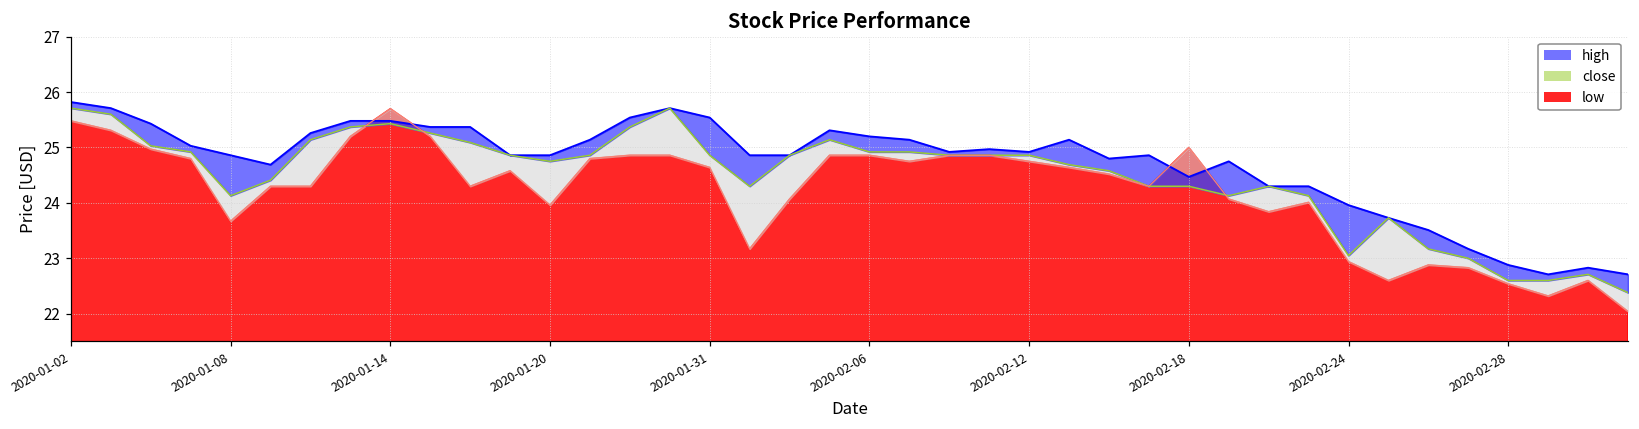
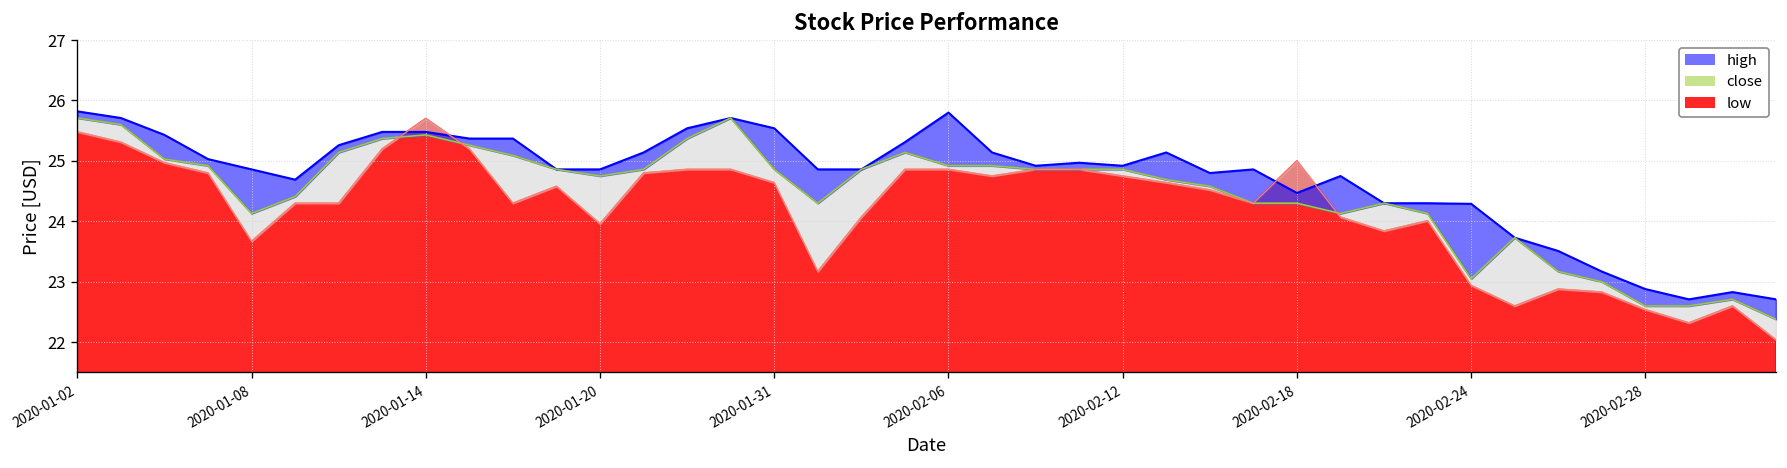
high, 2020-02-06: 25.2 -> 25.8
high, 2020-02-24: 24.0 -> 24.3
